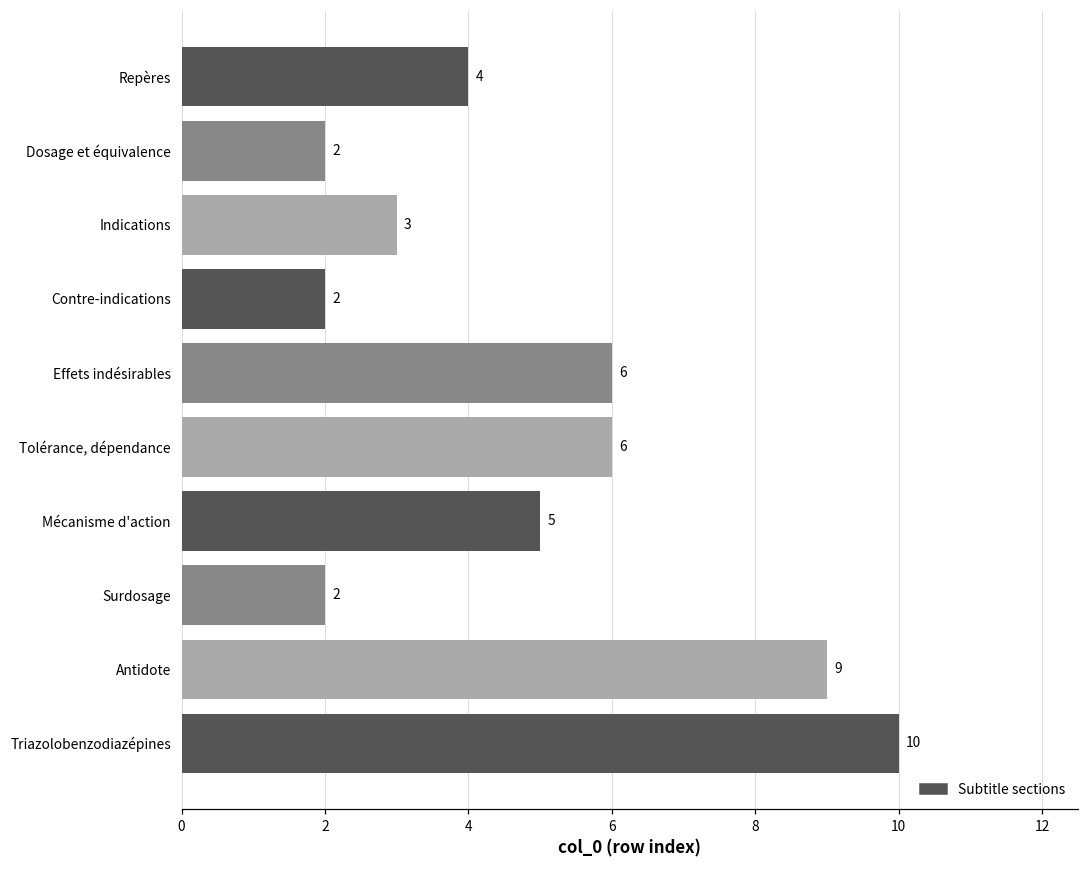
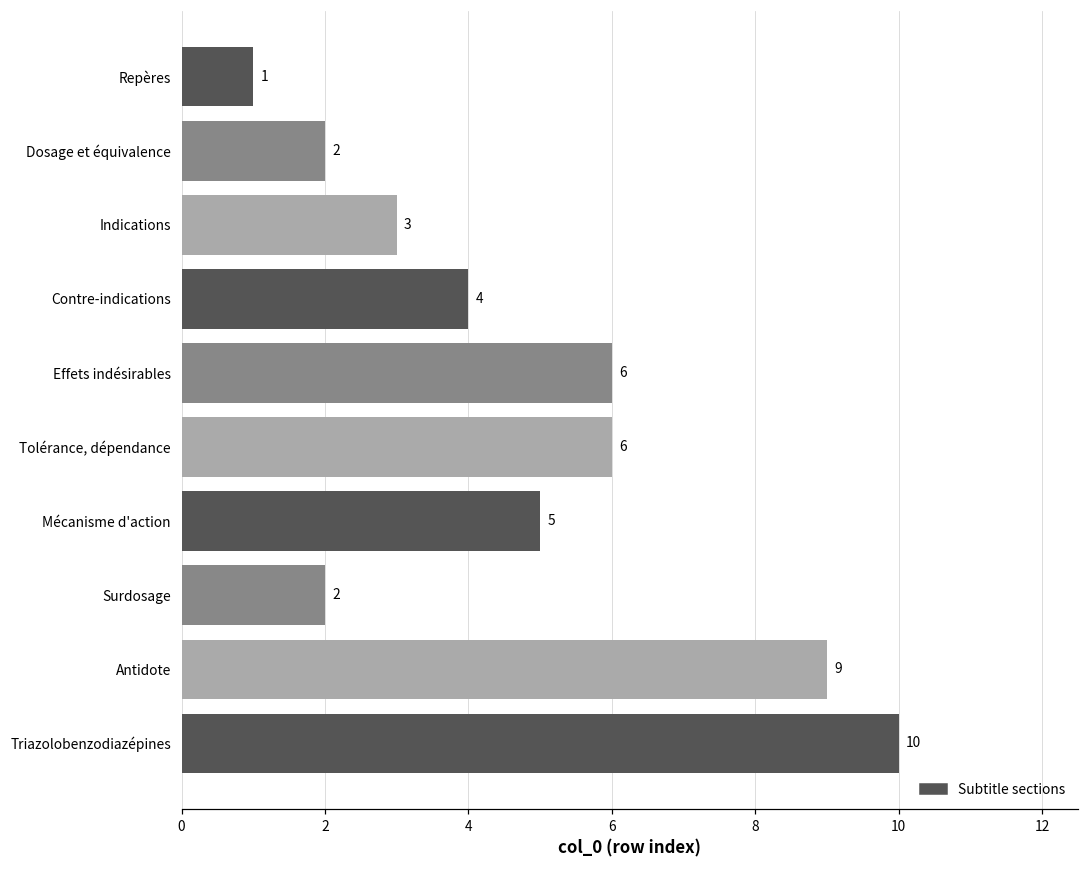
Repères: 4 -> 1
Contre-indications: 2 -> 4
